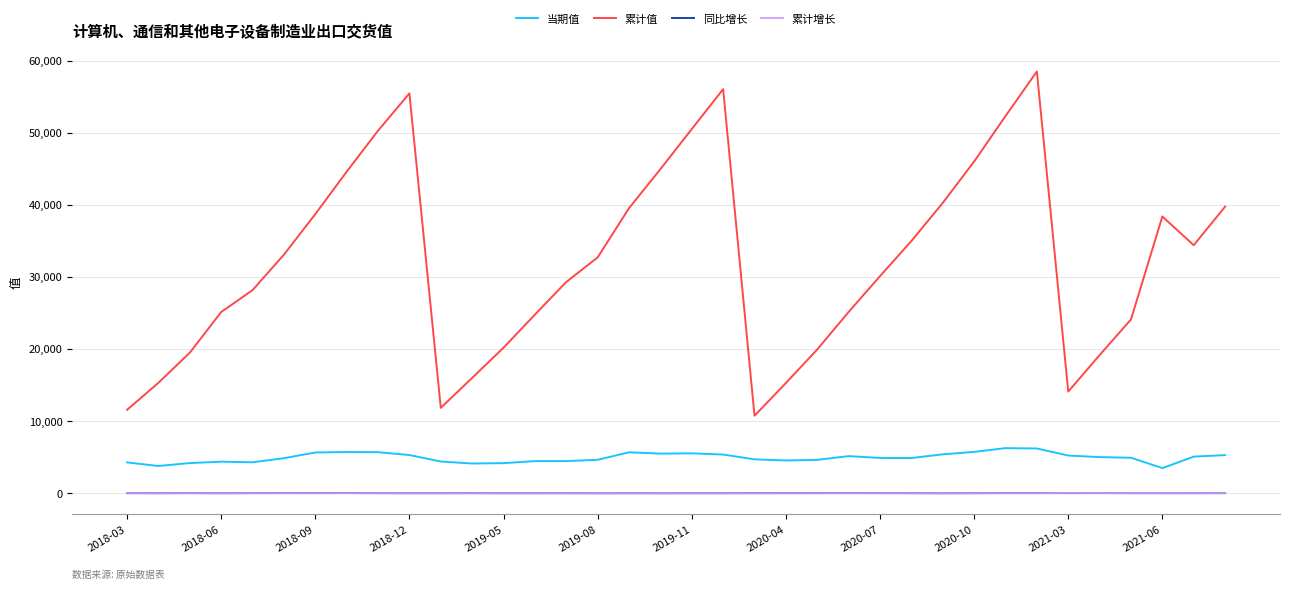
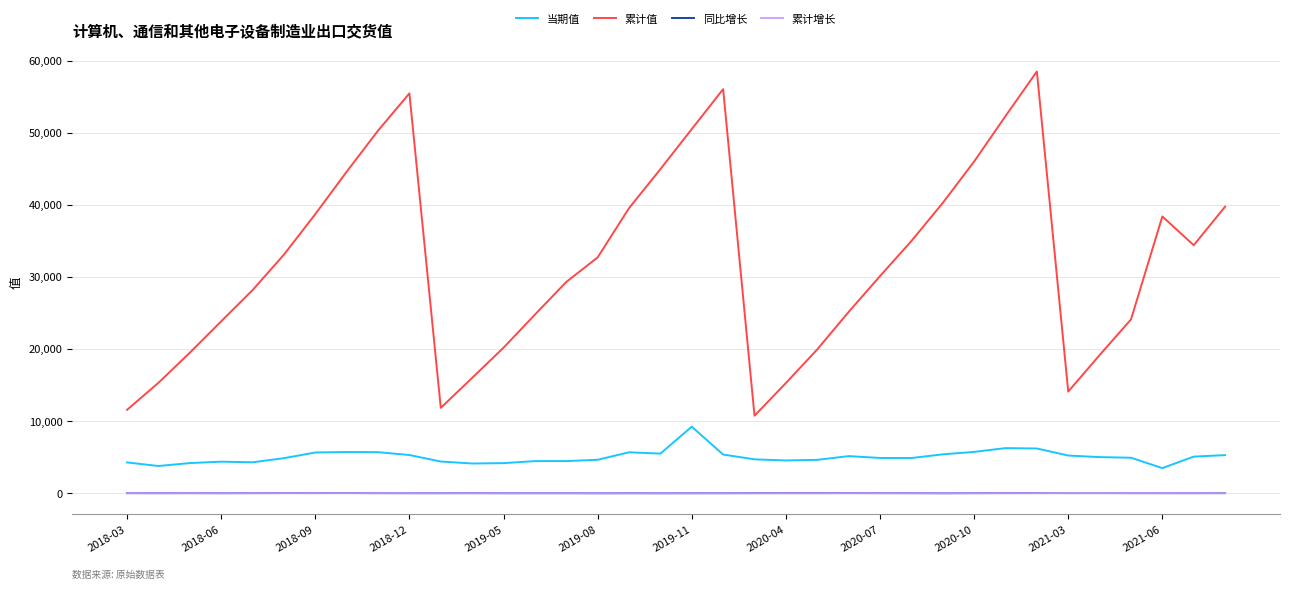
累计值, 2018-06: 25,000 -> 24,000
当期值, 2019-11: 6,000 -> 9,000
